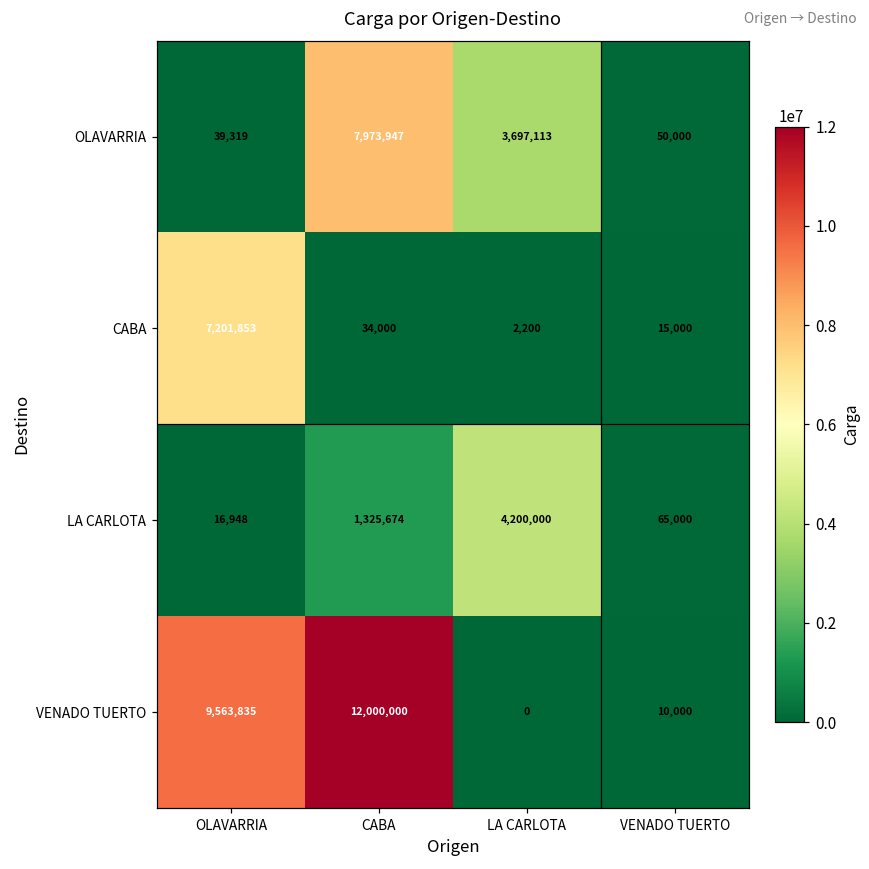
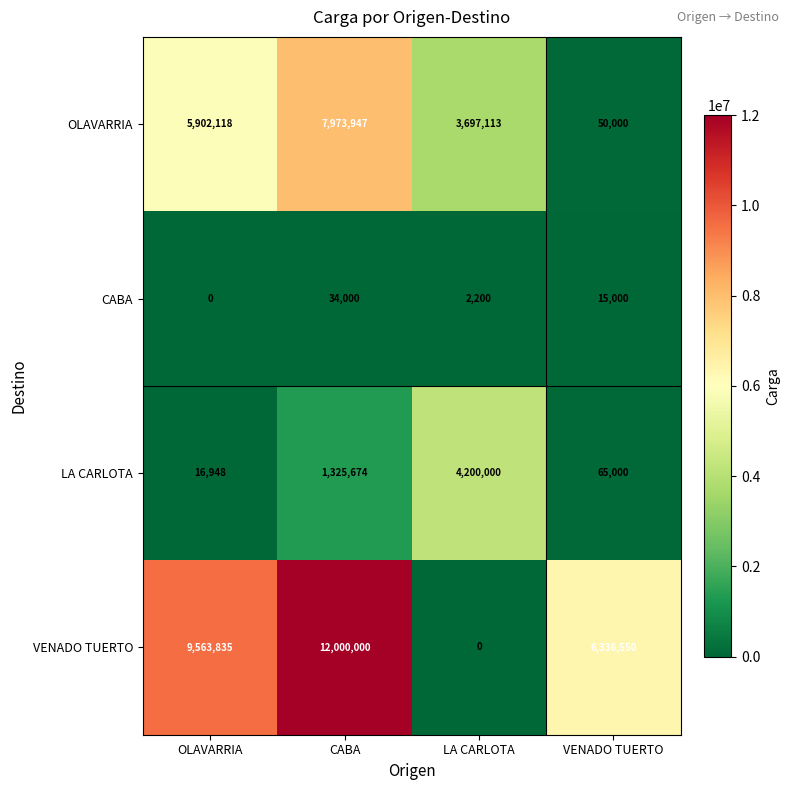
OLAVARRIA, OLAVARRIA: 39,319 -> 5,902,118
CABA, OLAVARRIA: 7,201,853 -> 0
VENADO TUERTO, VENADO TUERTO: 10,000 -> 6,336,550
